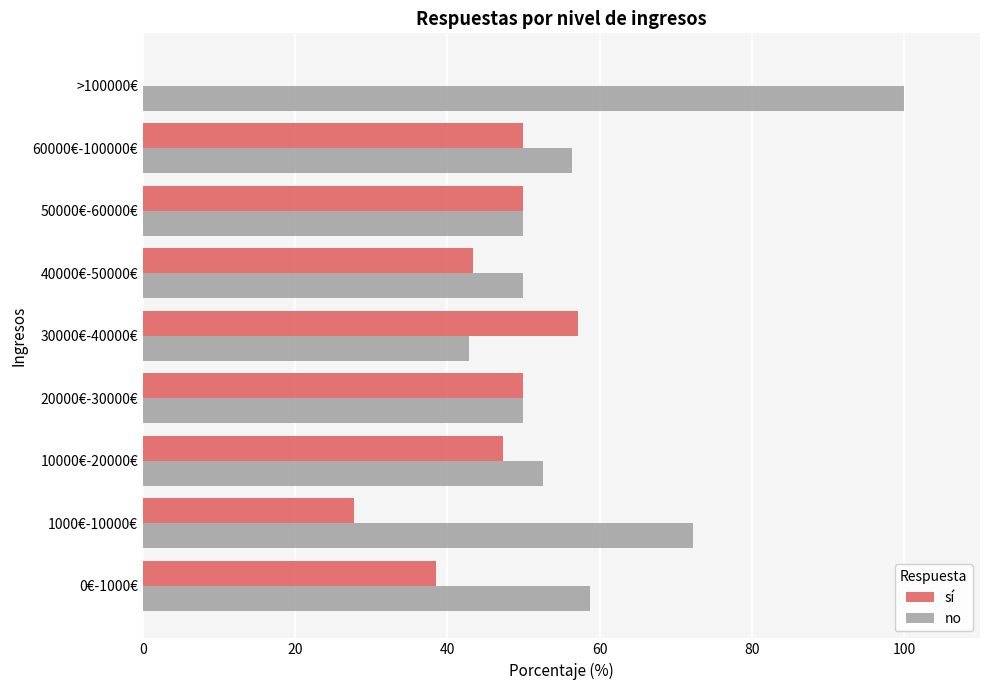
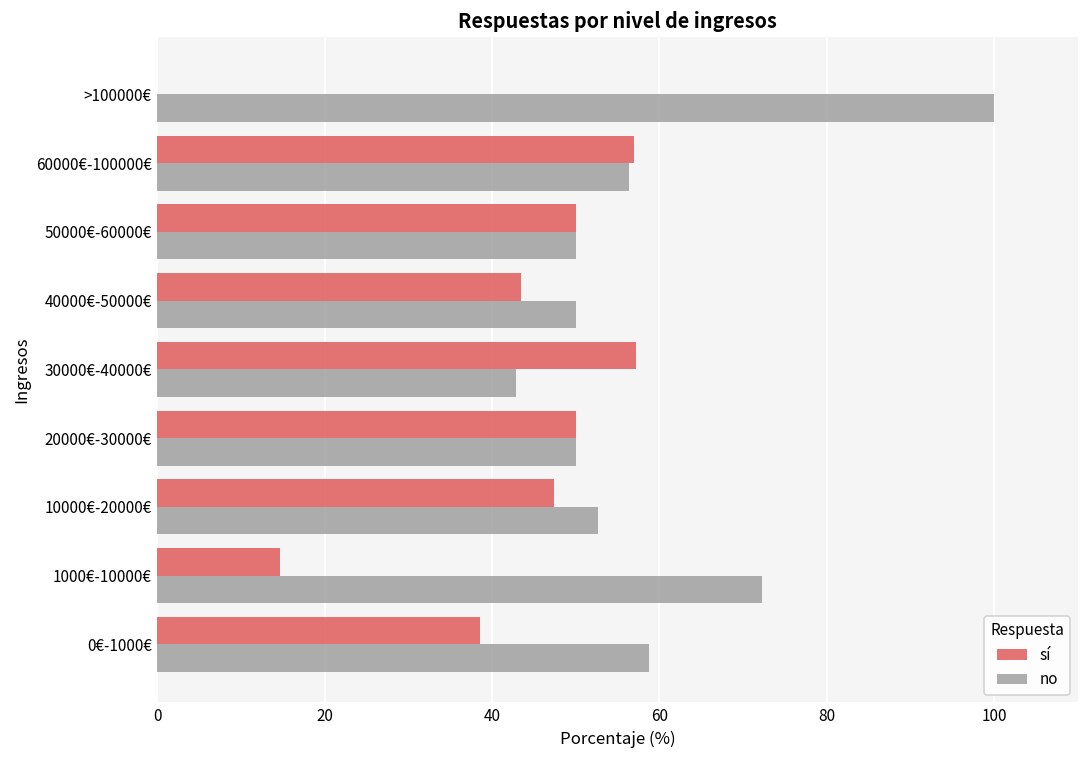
sí, 60000€-100000€: 50 -> 57
sí, 1000€-10000€: 28 -> 15
